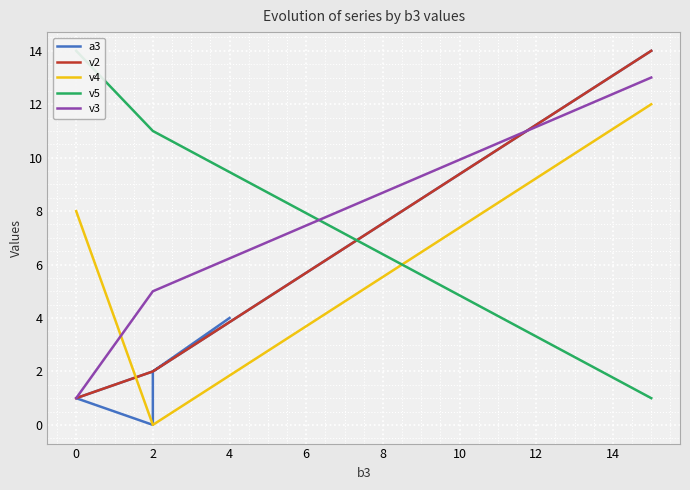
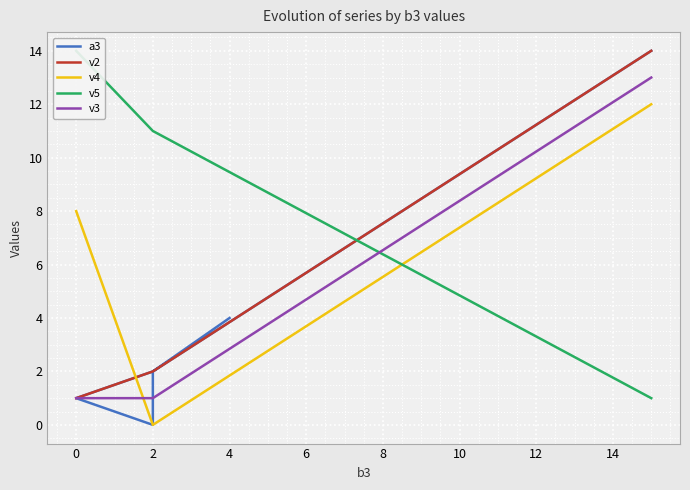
v3, 2: 5 -> 1
